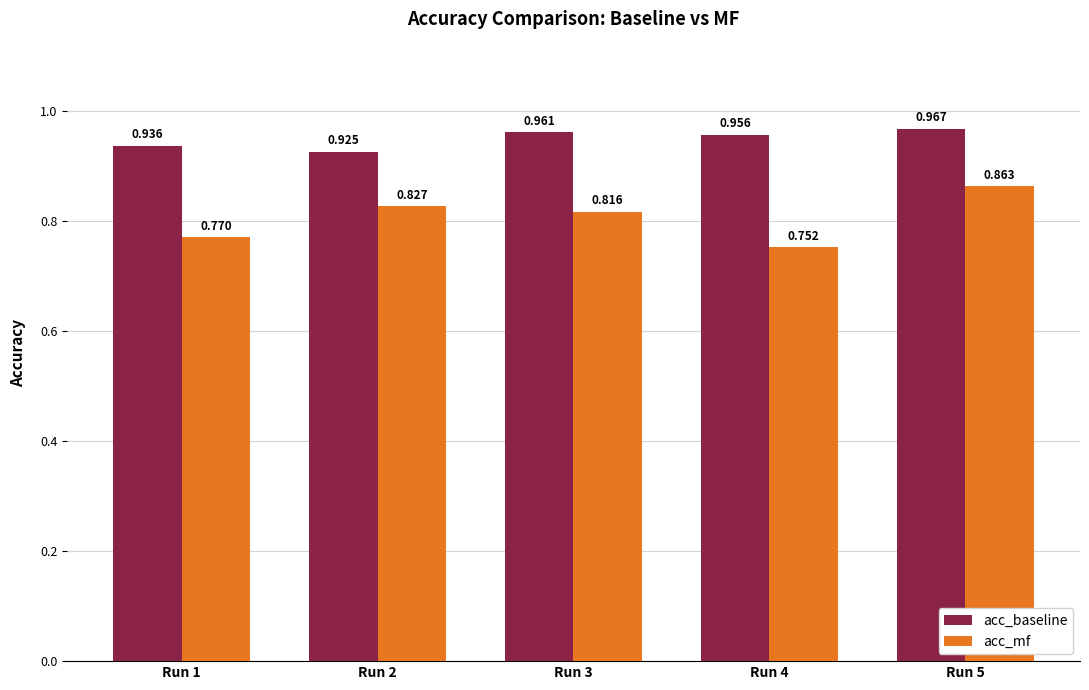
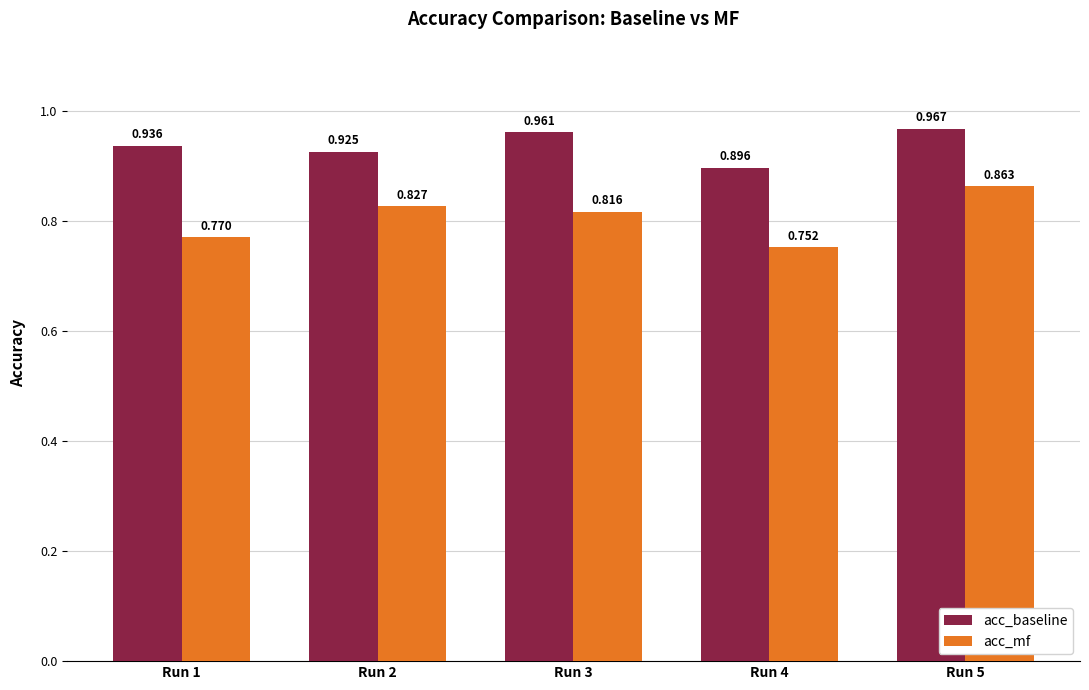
acc_baseline, Run 4: 0.956 -> 0.896
